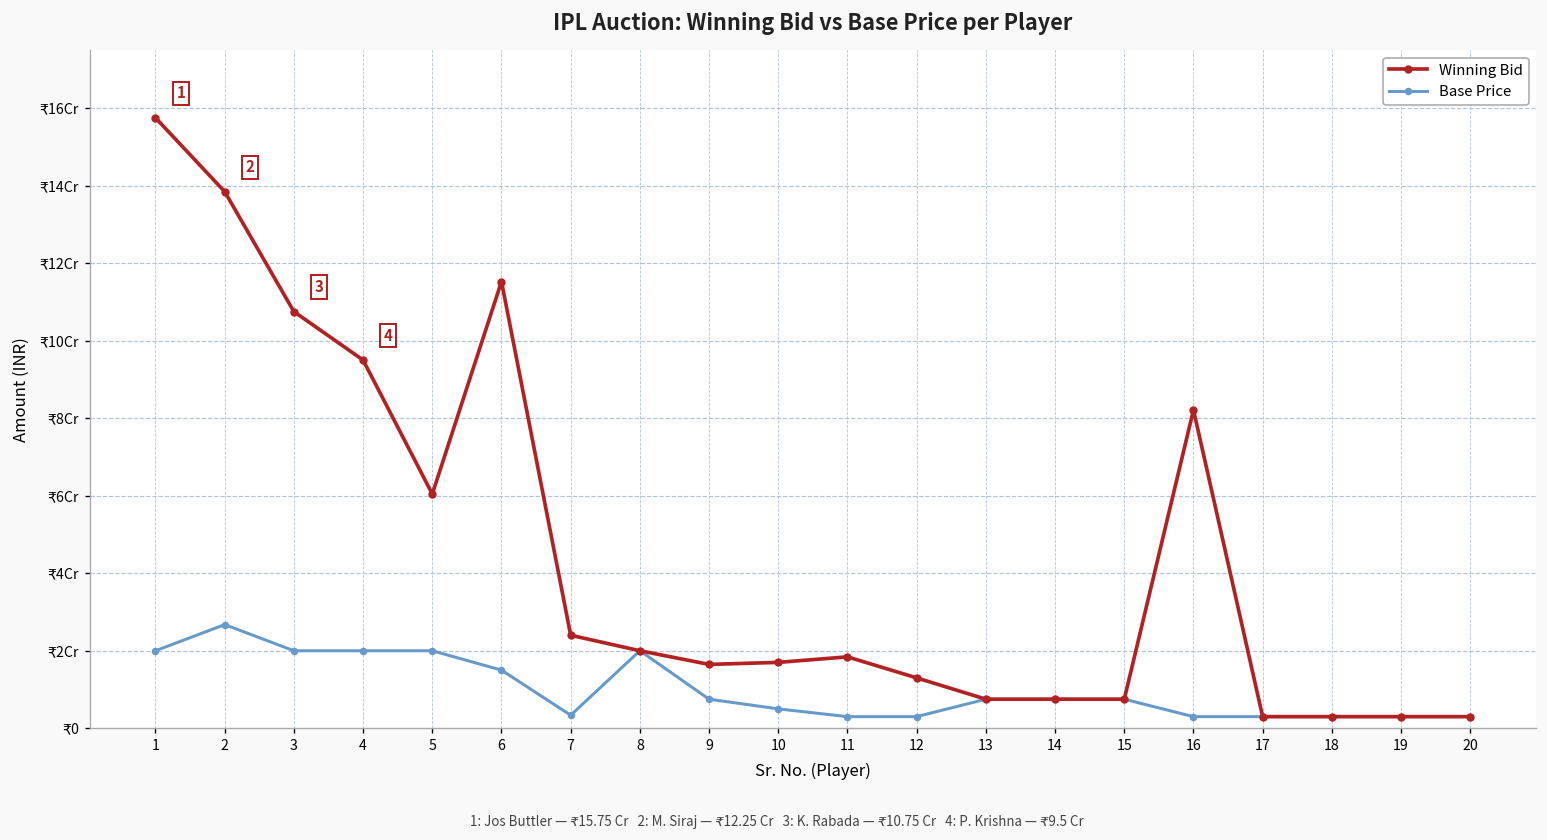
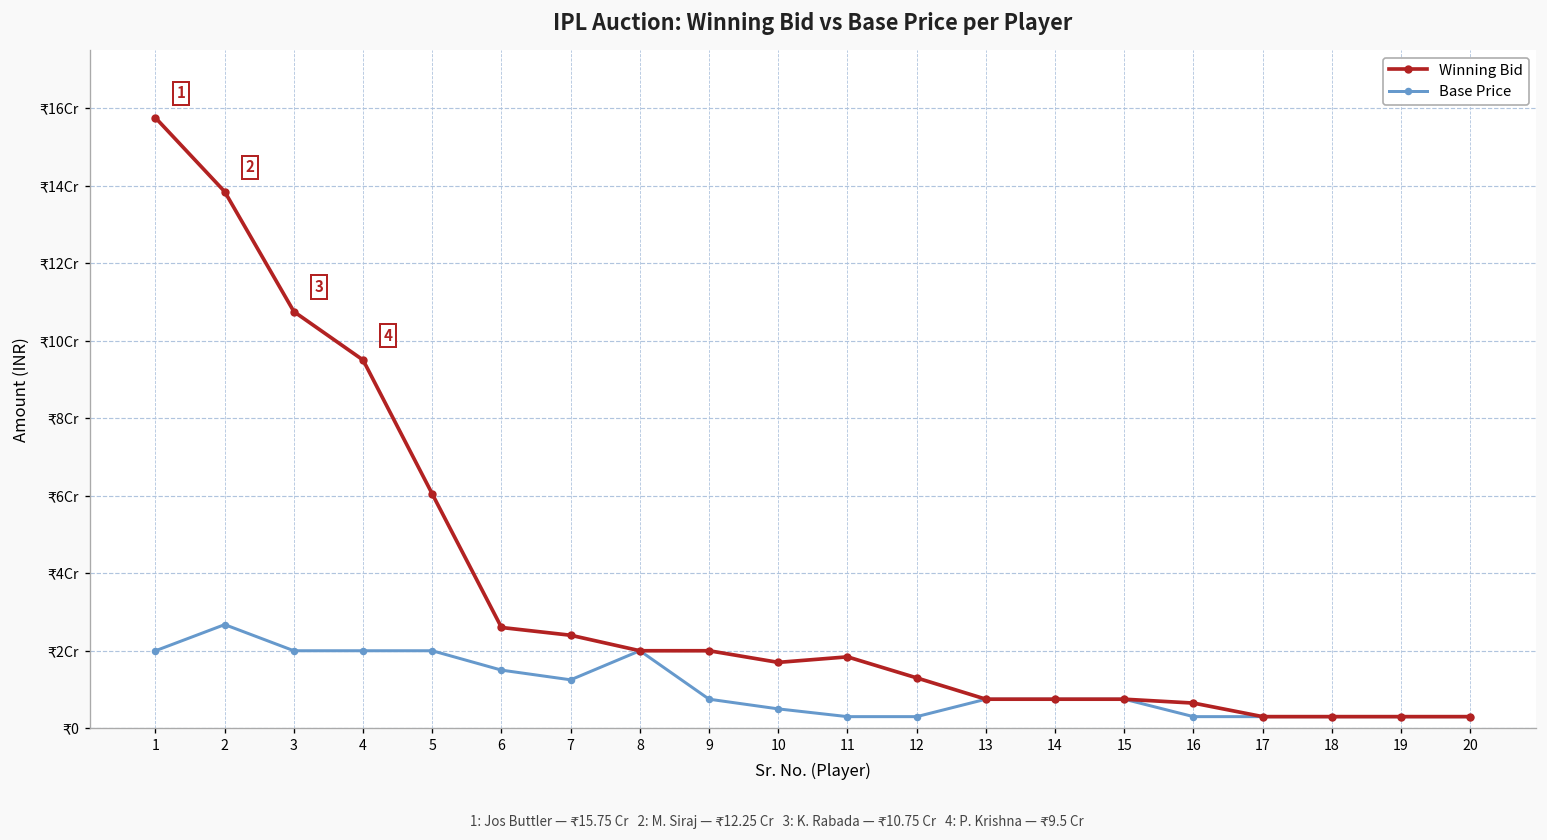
Winning Bid, 6: ₹11.5Cr -> ₹2.6Cr
Base Price, 7: ₹0.3Cr -> ₹1.3Cr
Winning Bid, 9: ₹1.6Cr -> ₹2.0Cr
Winning Bid, 16: ₹8.2Cr -> ₹0.7Cr
